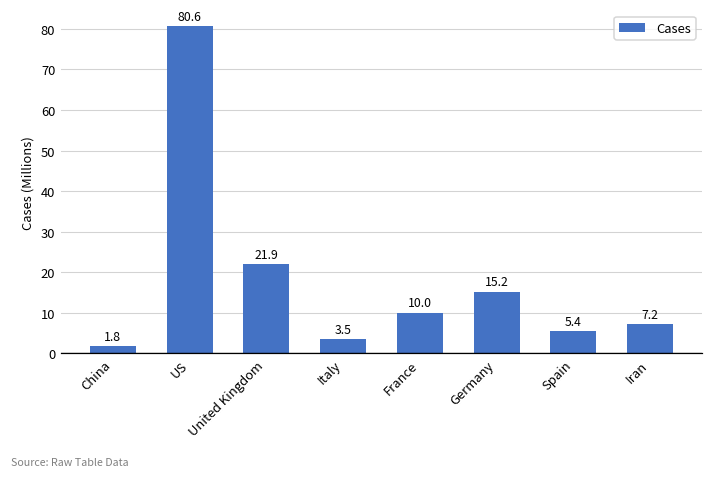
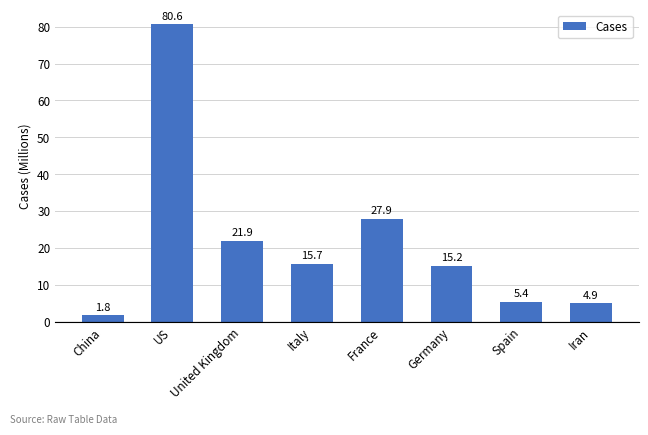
Italy: 3.5 -> 15.7
France: 10.0 -> 27.9
Iran: 7.2 -> 4.9
